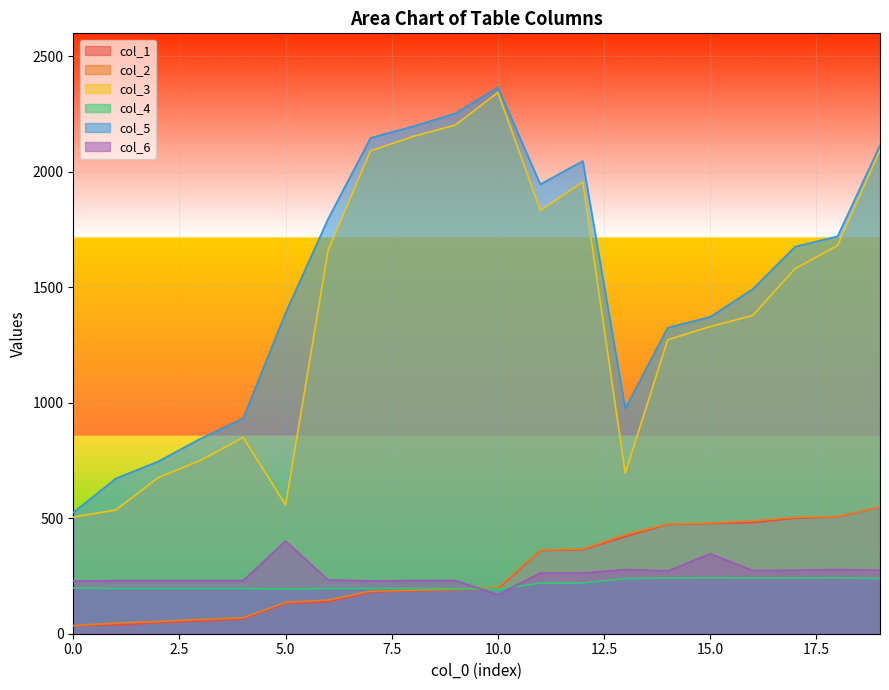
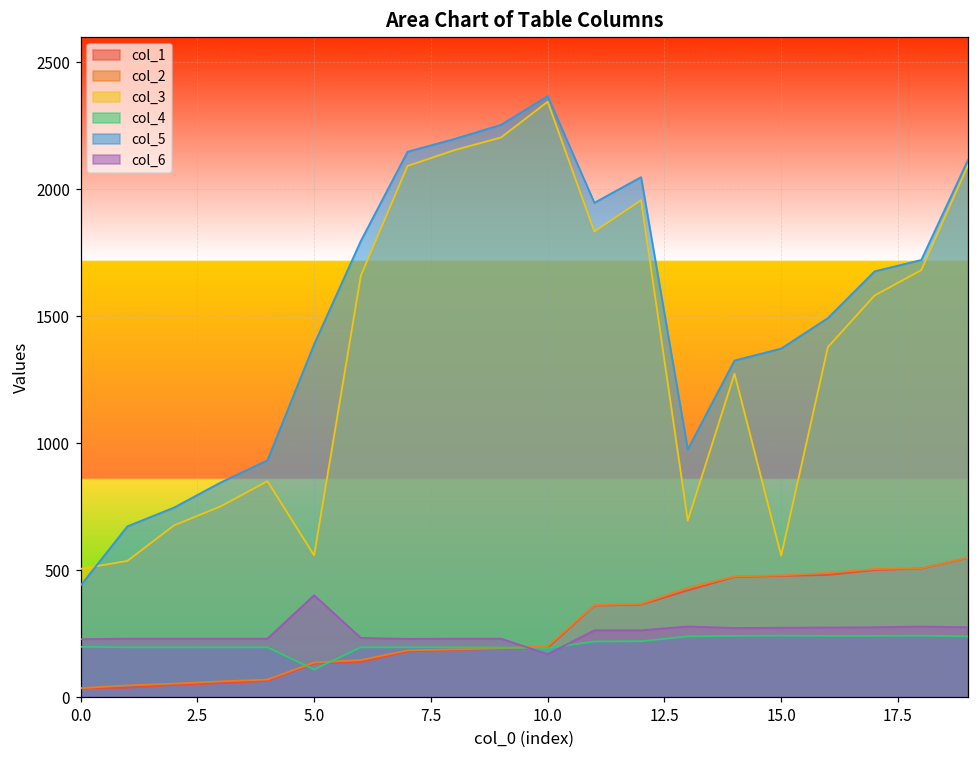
col_5, 0.0: 530 -> 440
col_4, 5.0: 190 -> 110
col_3, 15.0: 1330 -> 560
col_6, 15.0: 350 -> 270
